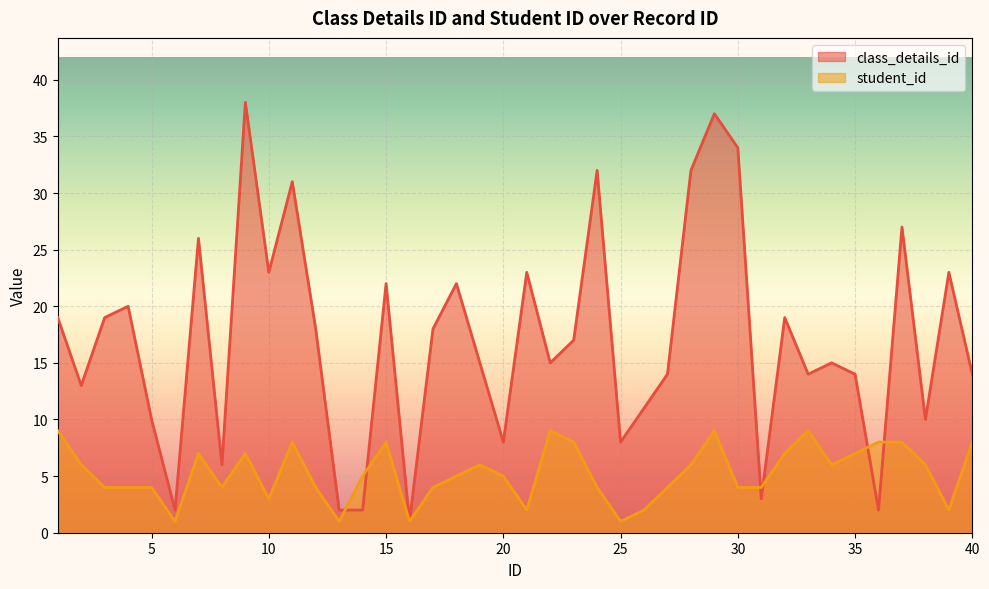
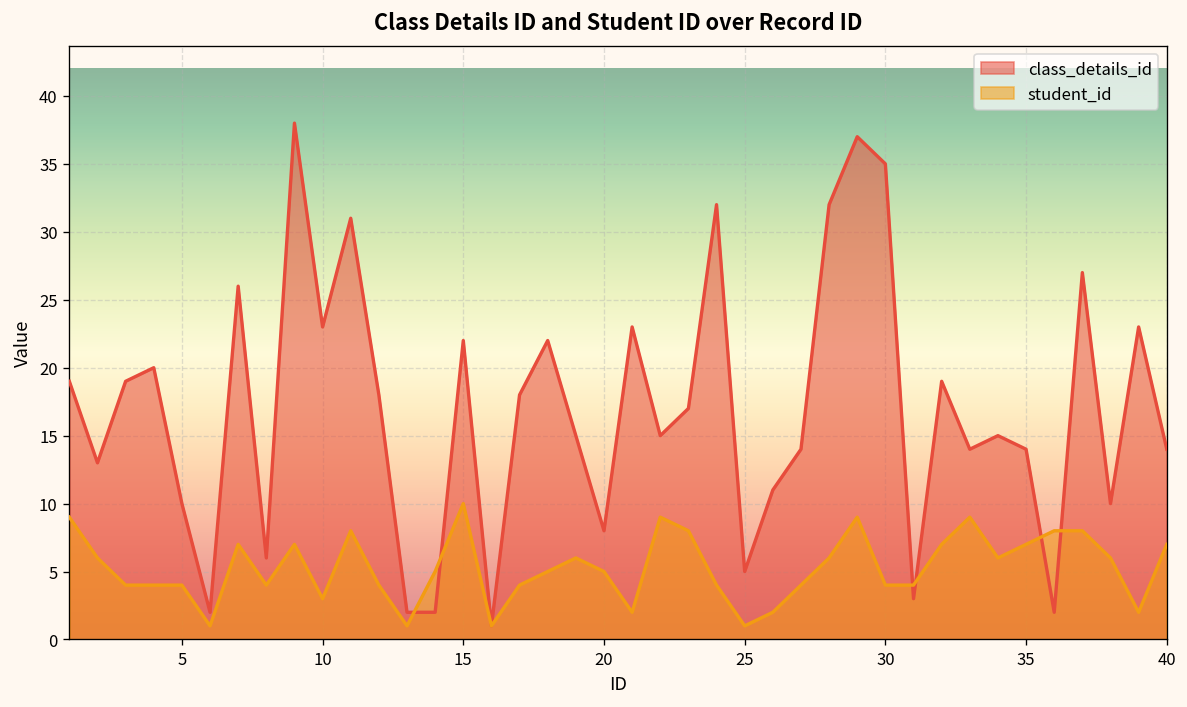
student_id, 15: 8 -> 10
class_details_id, 25: 8 -> 5
class_details_id, 30: 34 -> 35
student_id, 40: 8 -> 7
